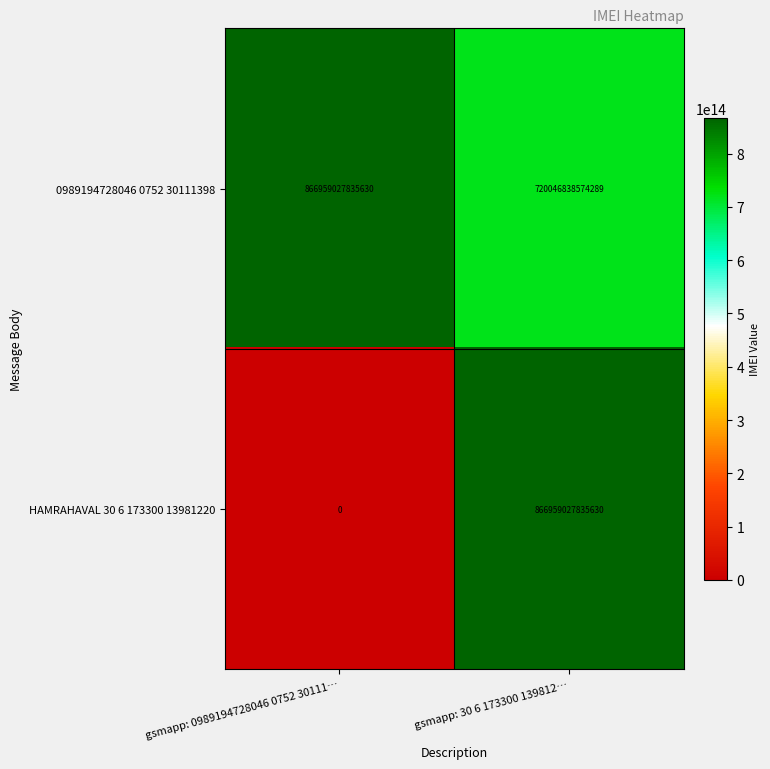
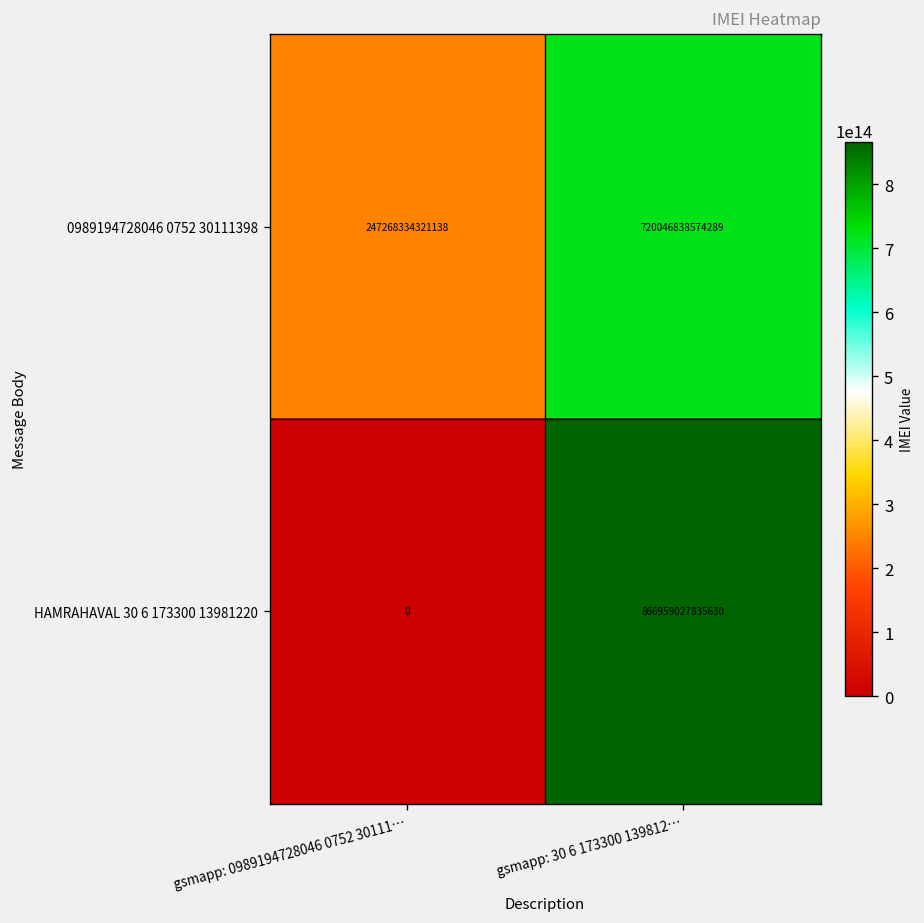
0989194728046 0752 30111398, gsmapp: 0989194728046 0752 30111…: 866959027835630 -> 247268334321138
